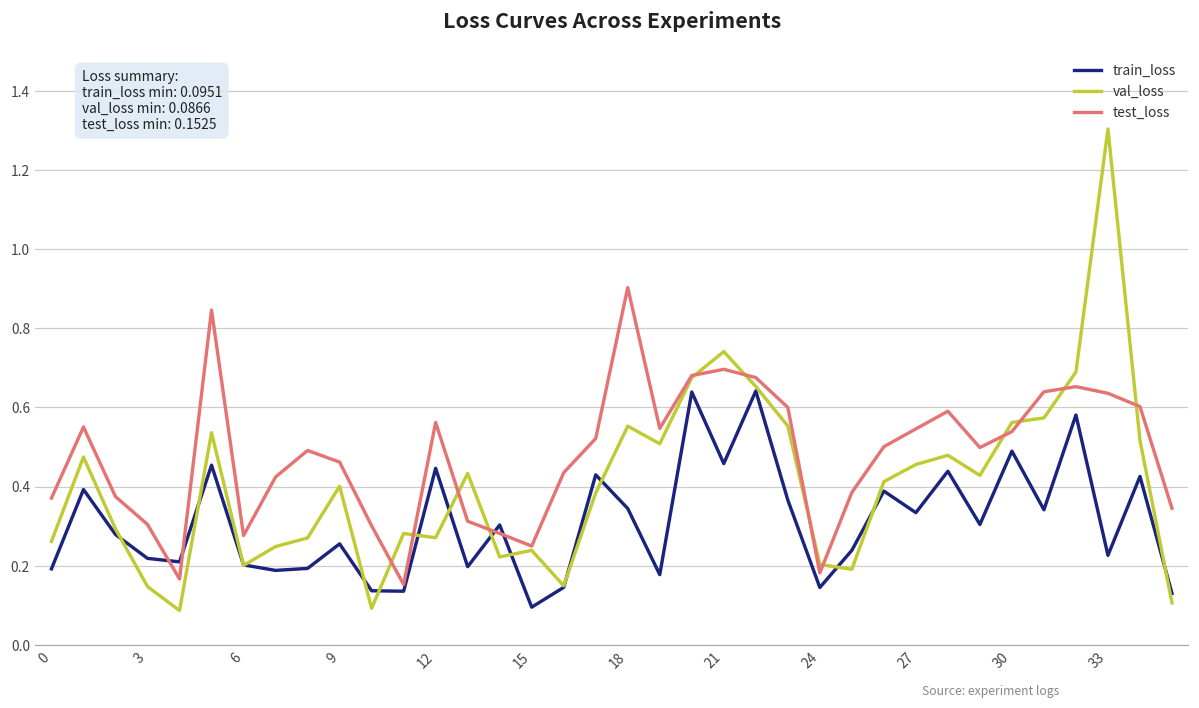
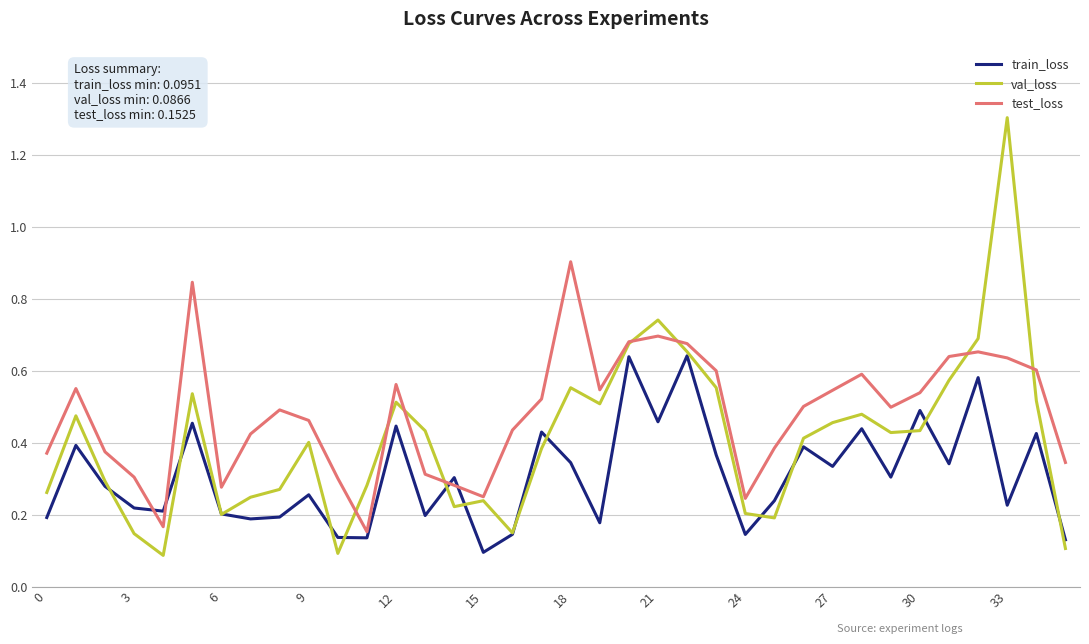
val_loss, 12: 0.27 -> 0.51
test_loss, 24: 0.18 -> 0.25
val_loss, 30: 0.56 -> 0.43
